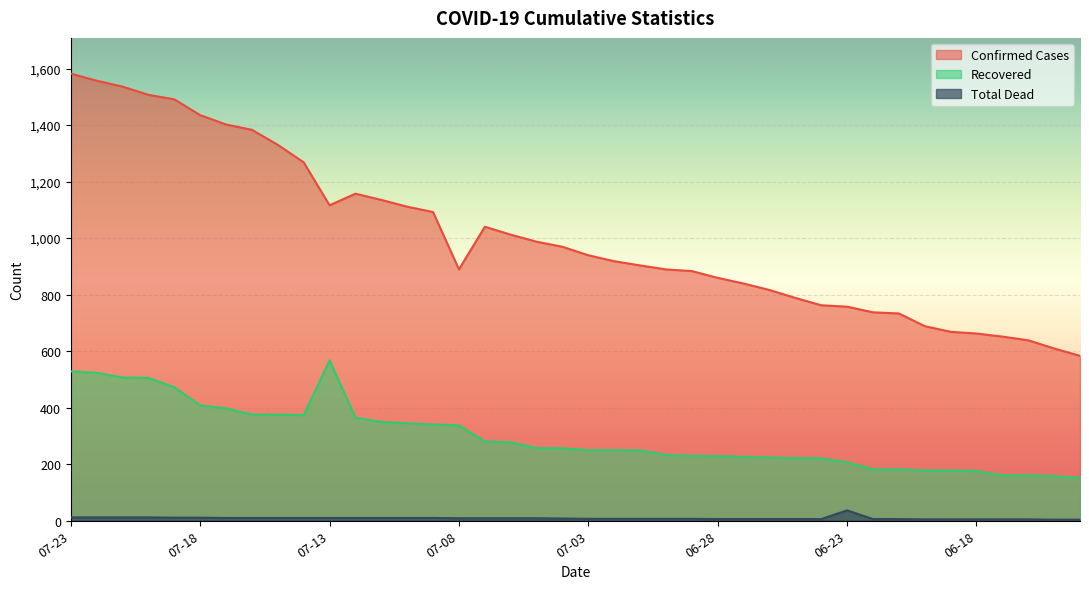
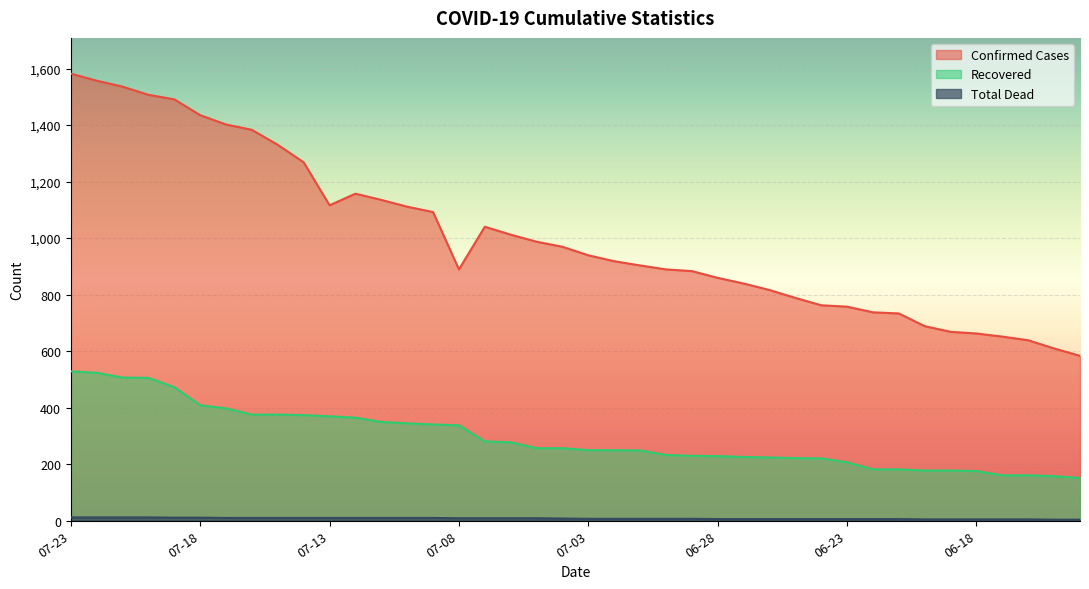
Recovered, 07-13: 570 -> 370
Total Dead, 06-23: 40 -> 10
